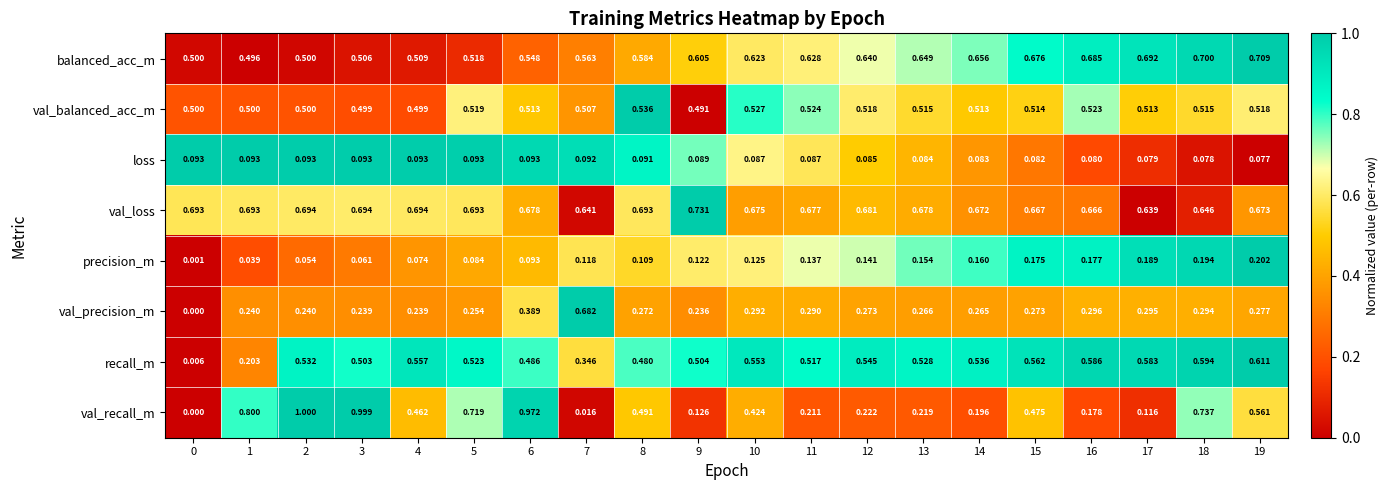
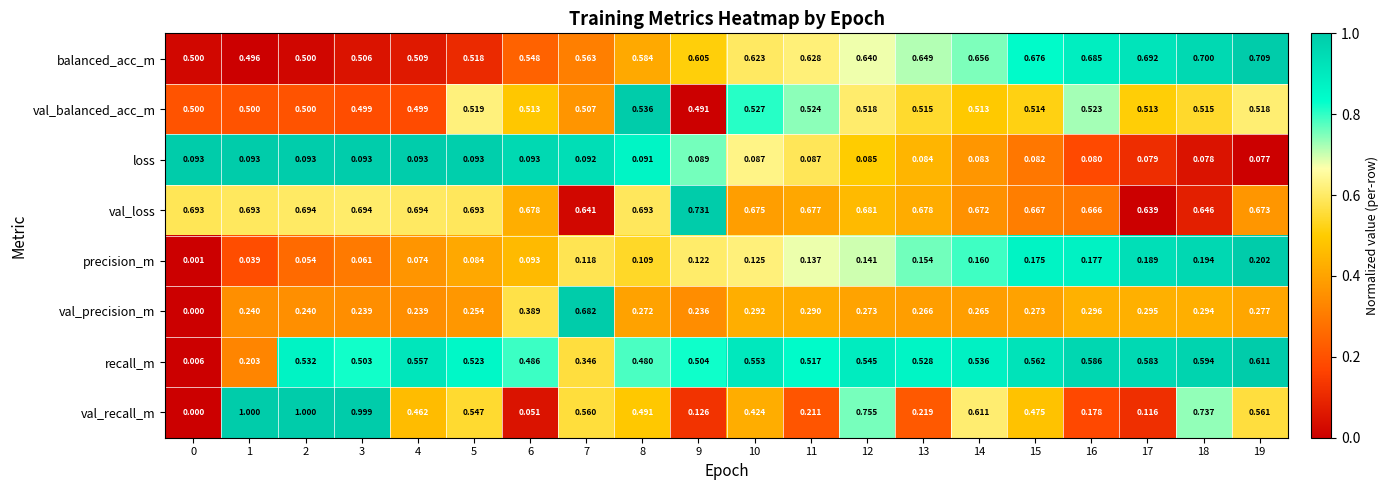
val_recall_m, 1: 0.800 -> 1.000
val_recall_m, 5: 0.719 -> 0.547
val_recall_m, 6: 0.972 -> 0.051
val_recall_m, 7: 0.016 -> 0.560
val_recall_m, 12: 0.222 -> 0.755
val_recall_m, 14: 0.196 -> 0.611
